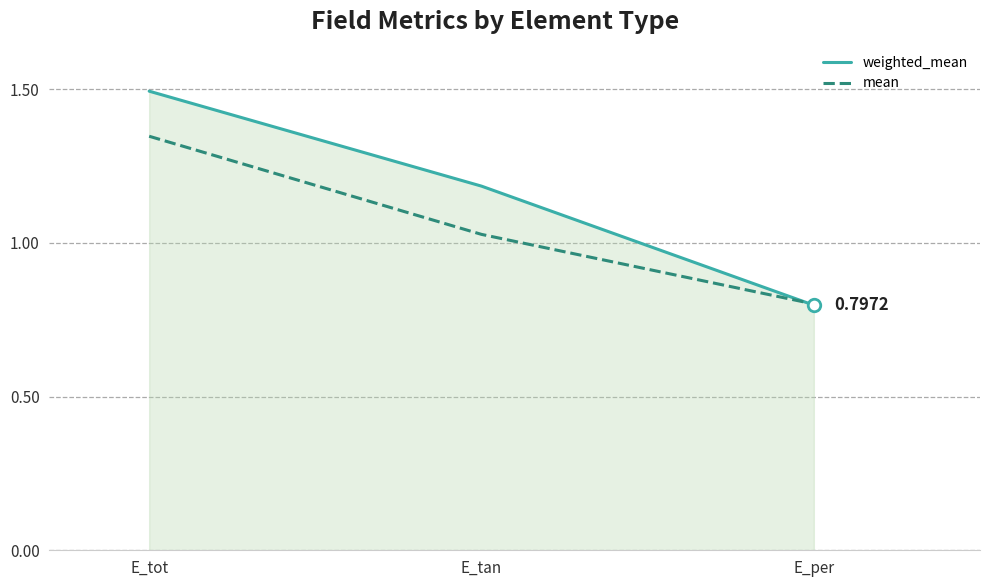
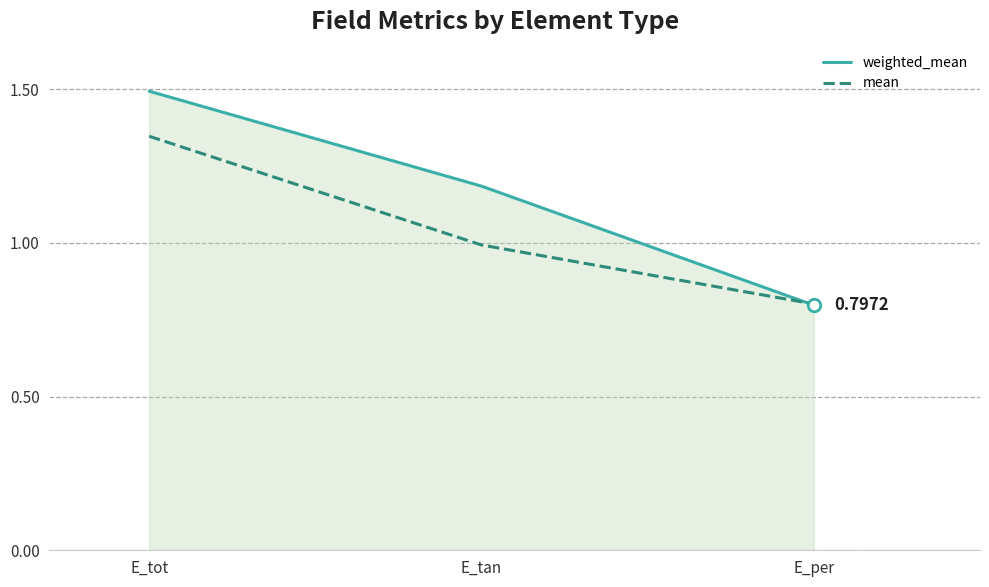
mean, E_tan: 1.03 -> 0.99
